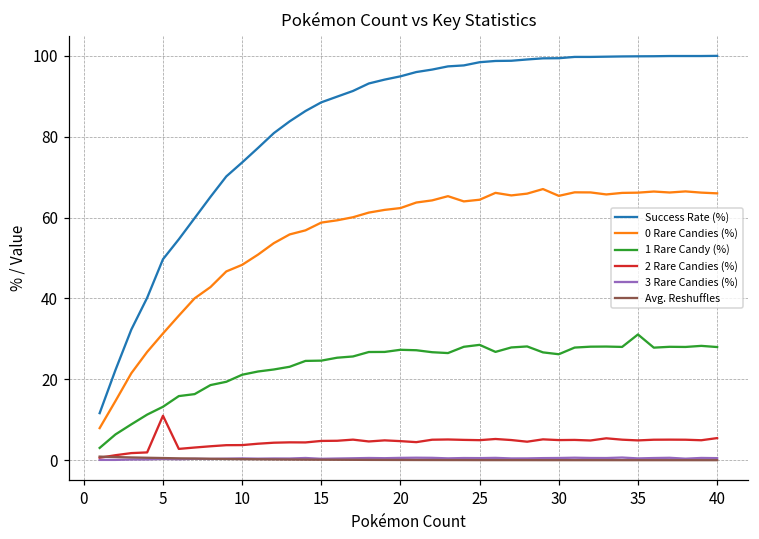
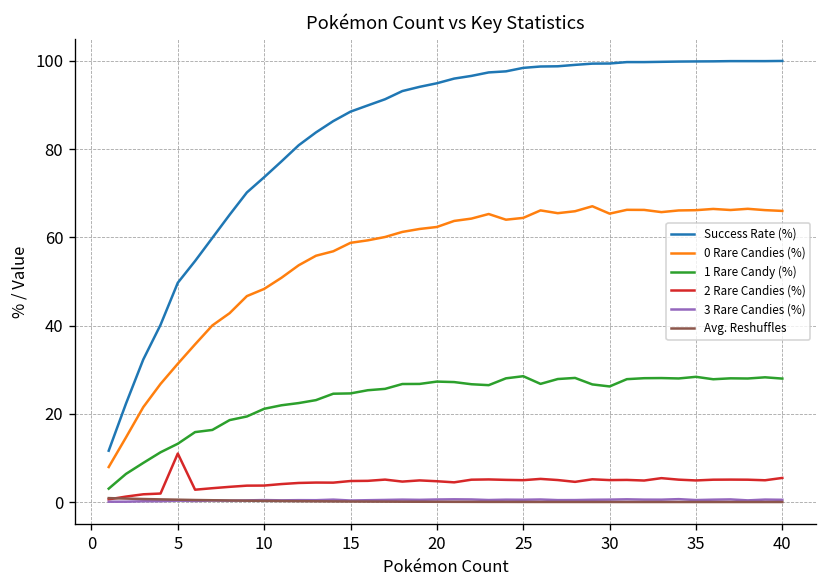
1 Rare Candy (%), 35: 31 -> 28
